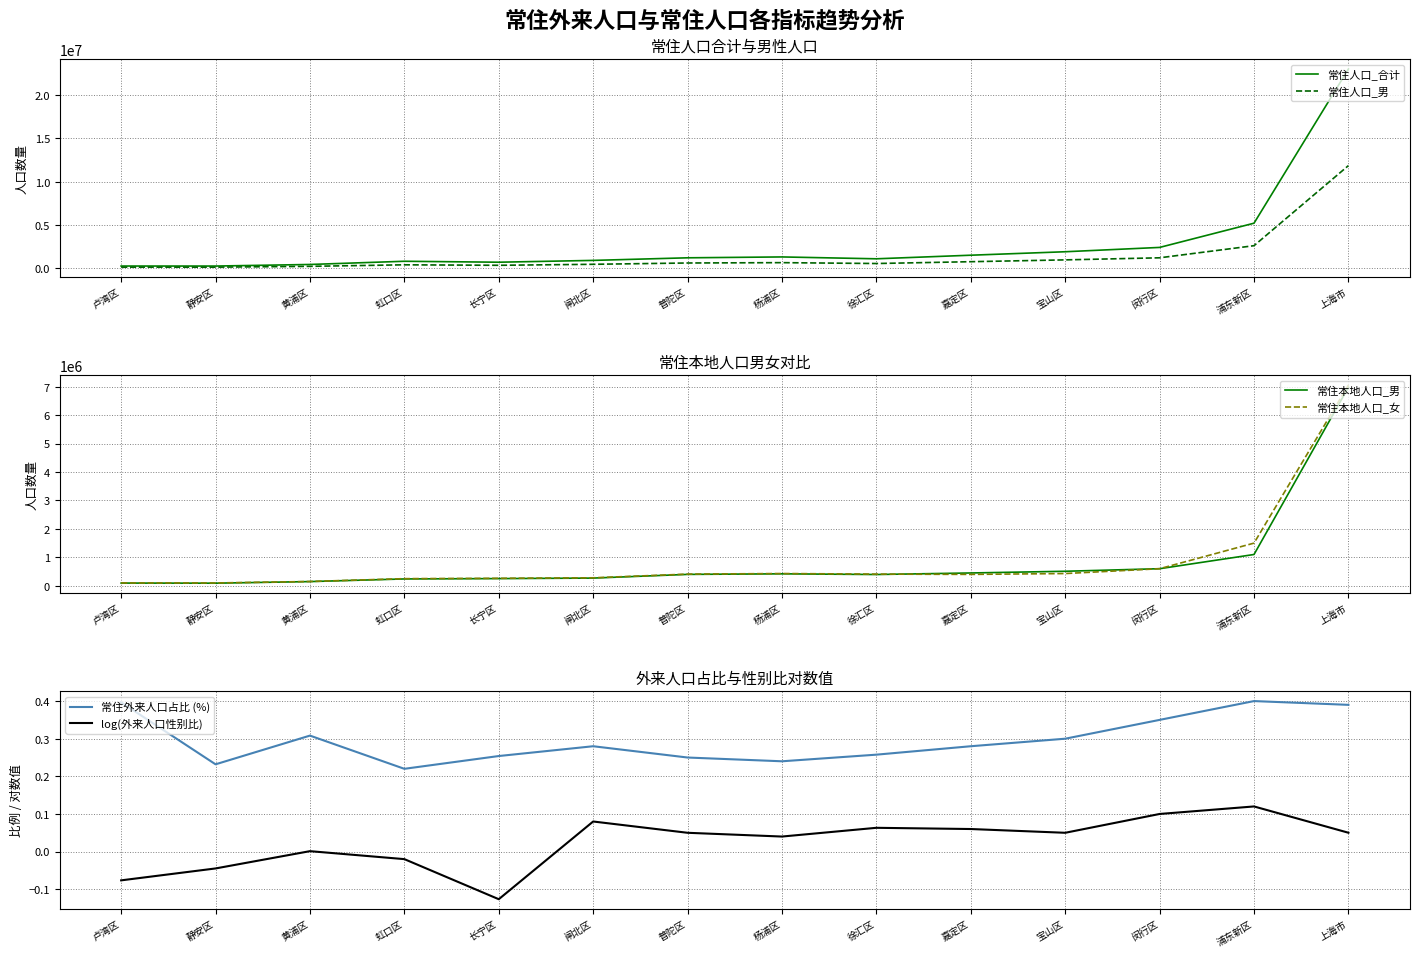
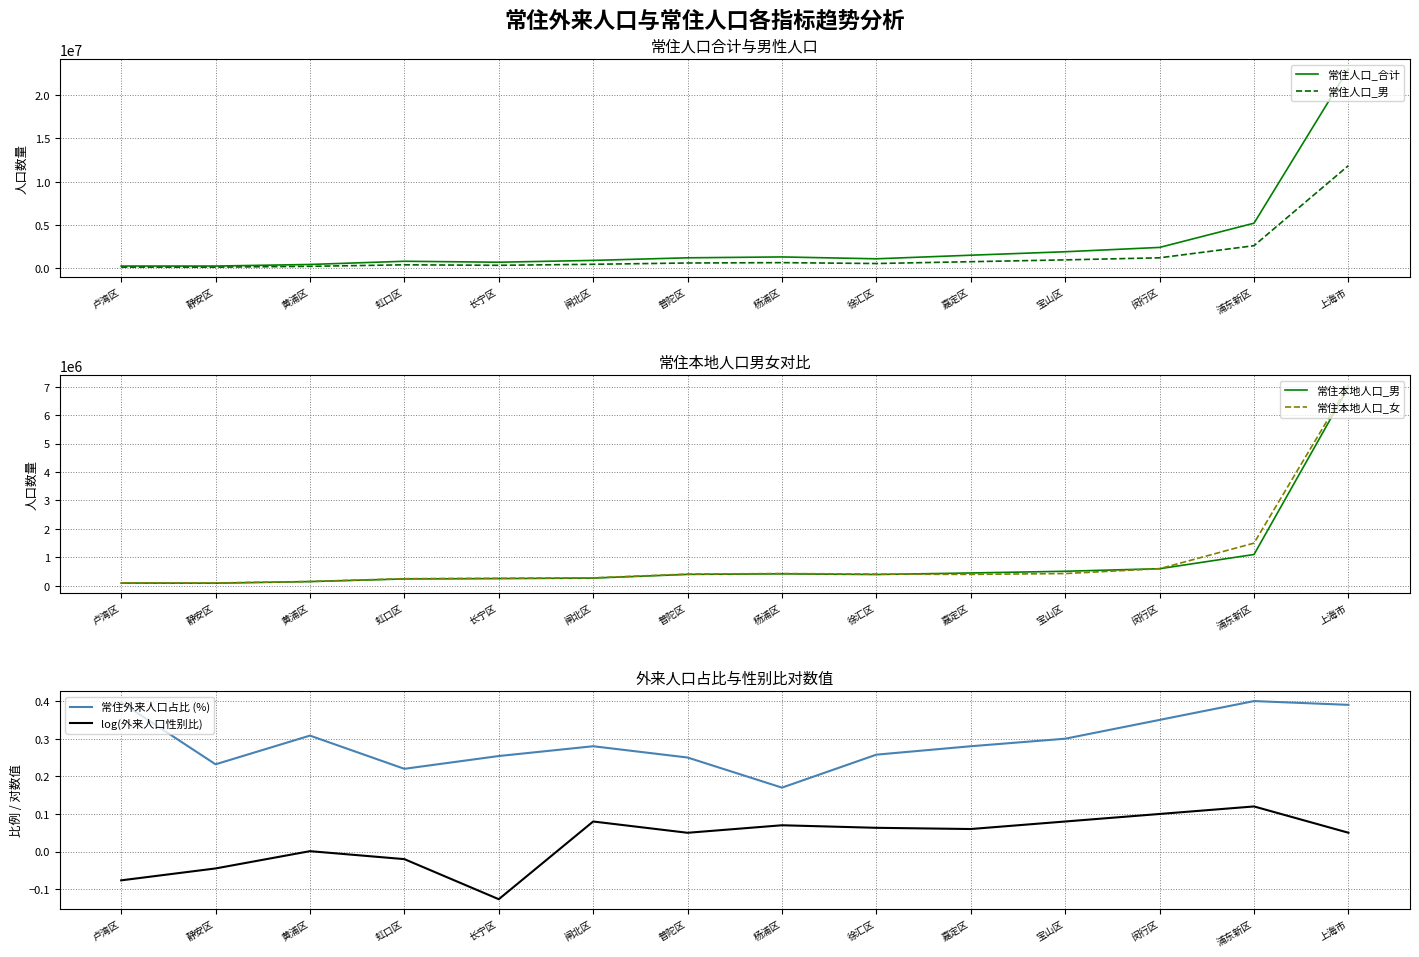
外来人口占比与性别比对数值, 常住外来人口占比 (%), 杨浦区: 0.24 -> 0.17
外来人口占比与性别比对数值, log(外来人口性别比), 杨浦区: 0.04 -> 0.07
外来人口占比与性别比对数值, log(外来人口性别比), 宝山区: 0.05 -> 0.08
